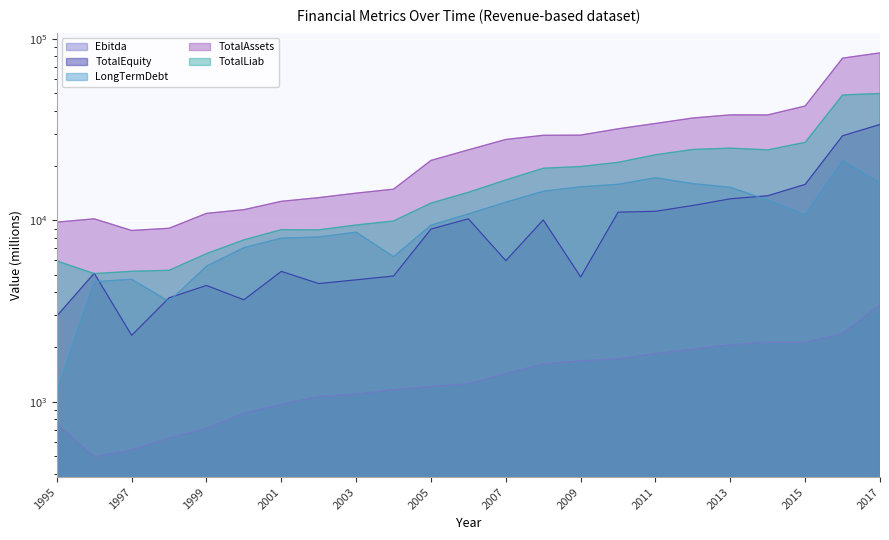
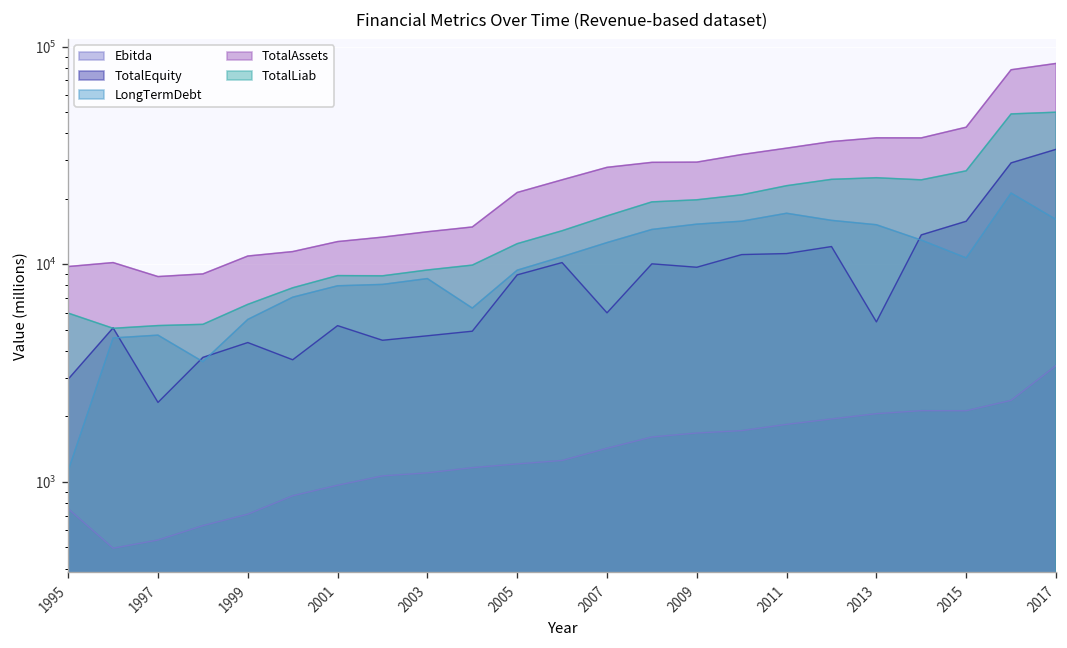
TotalEquity, 2009: 4900 -> 10000
TotalEquity, 2013: 13000 -> 5400
